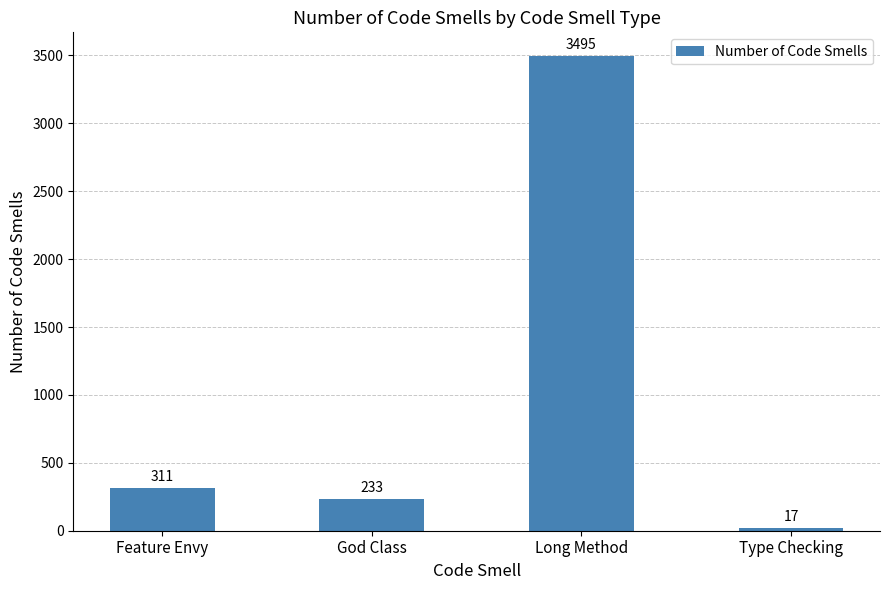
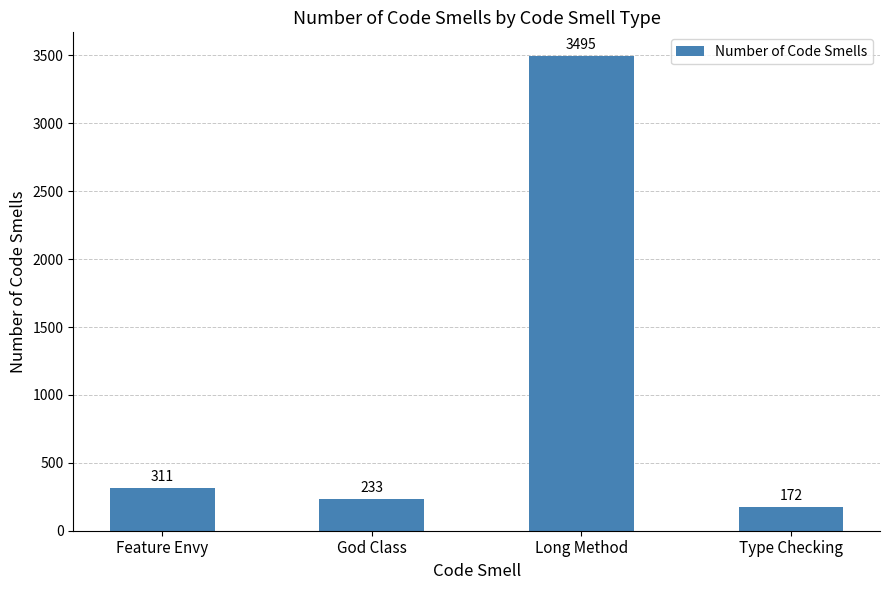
Type Checking: 17 -> 172
